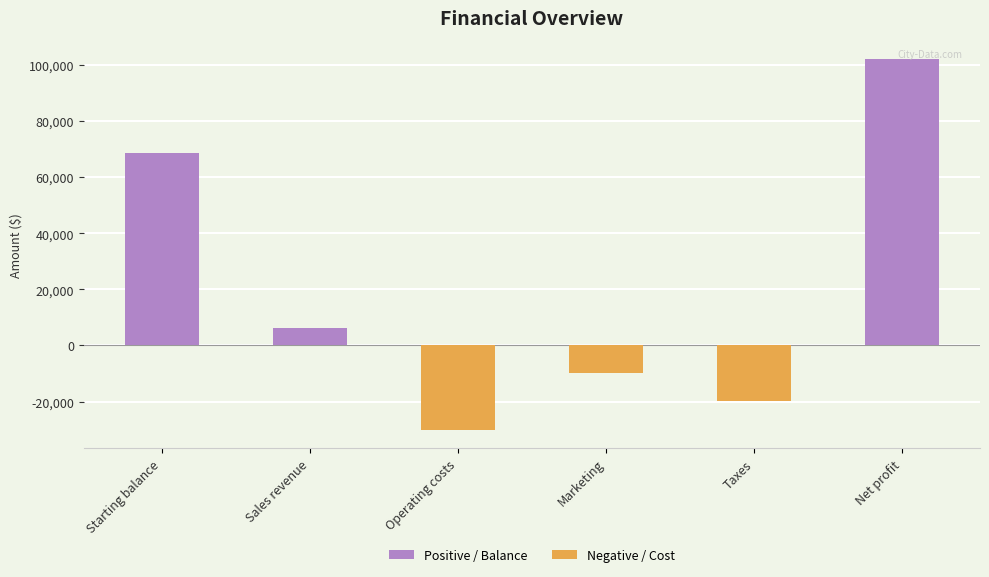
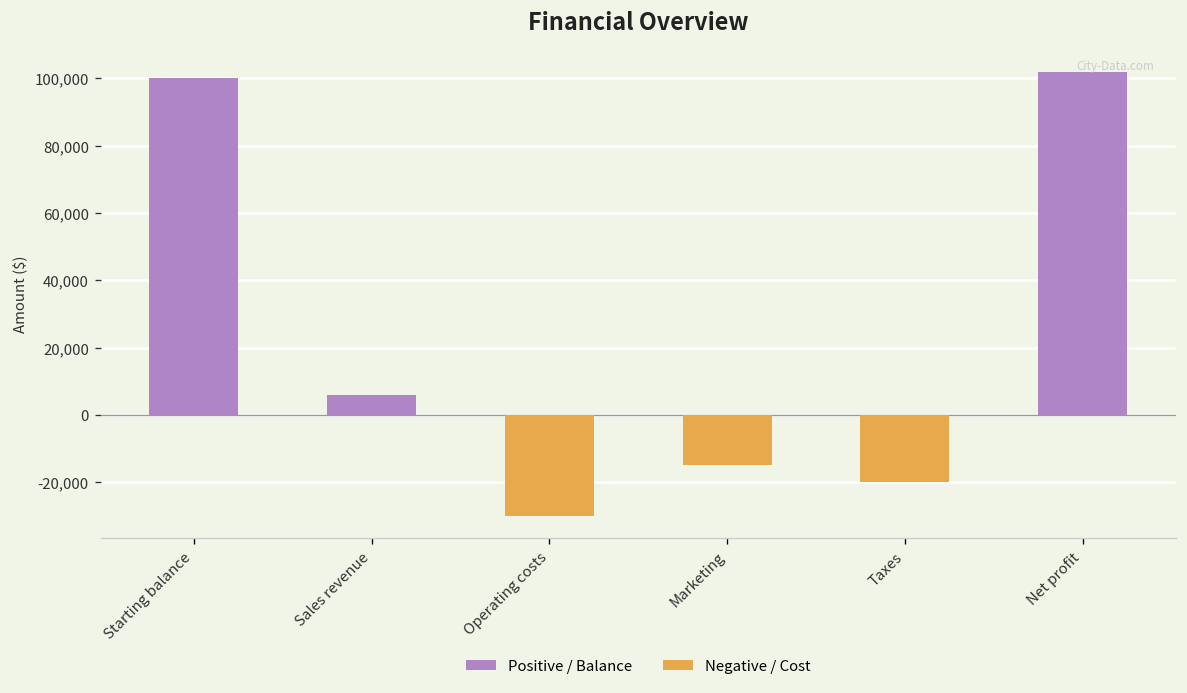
Starting balance: 68,000 -> 100,000
Marketing: -10,000 -> -15,000
